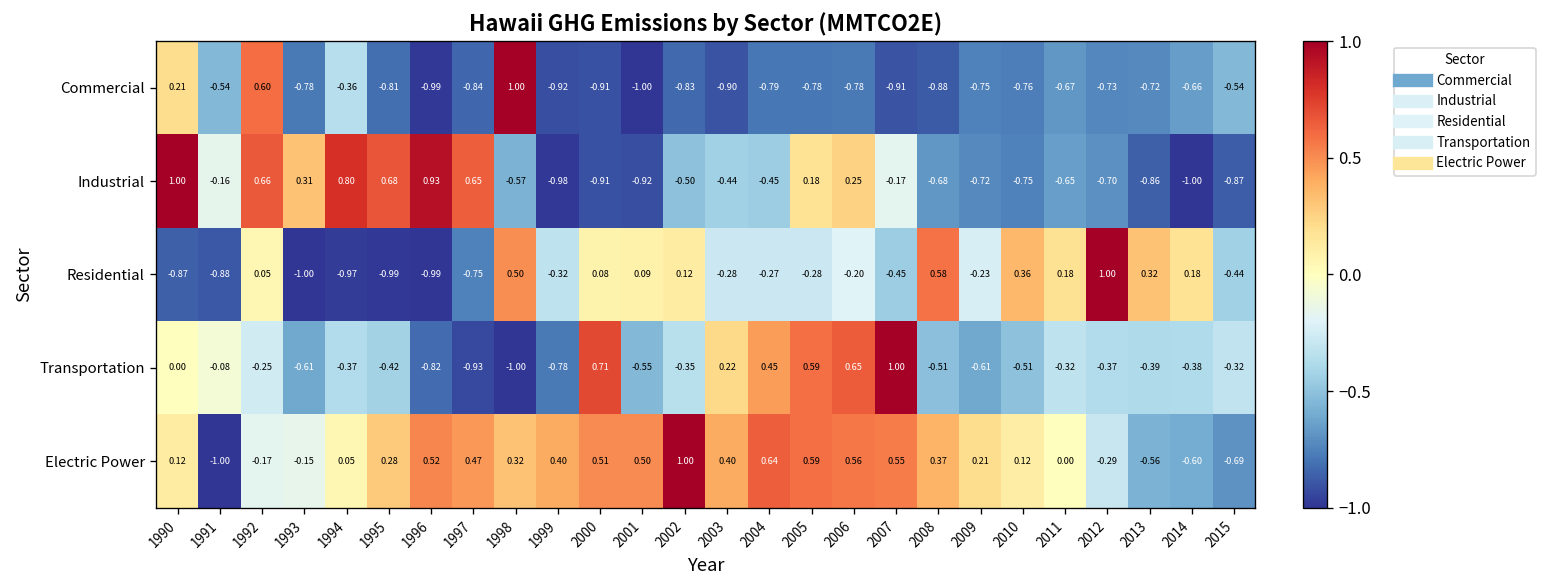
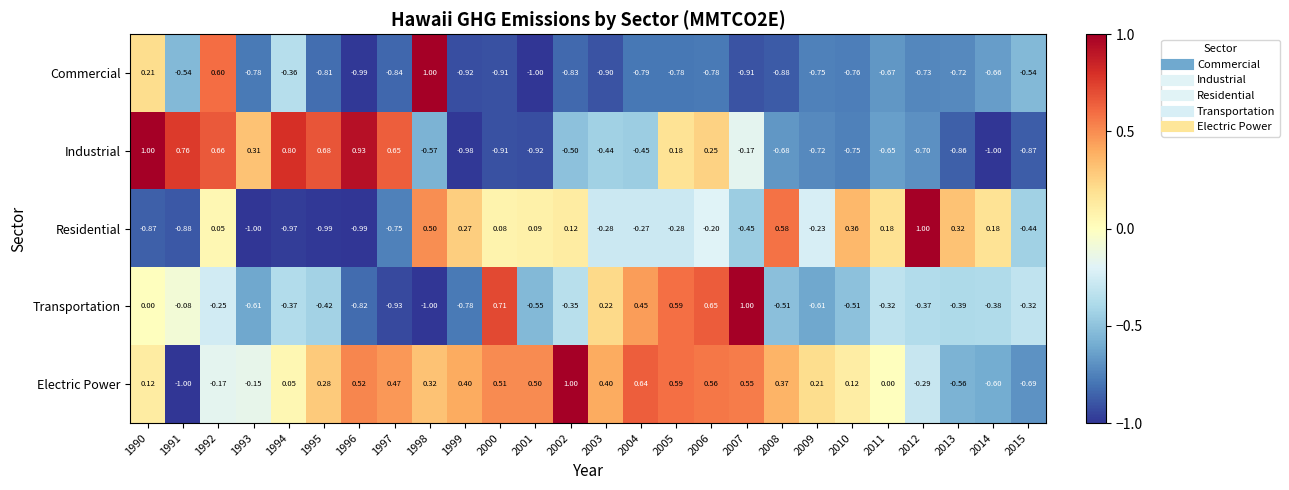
Industrial, 1991: -0.16 -> 0.76
Residential, 1999: -0.32 -> 0.27
